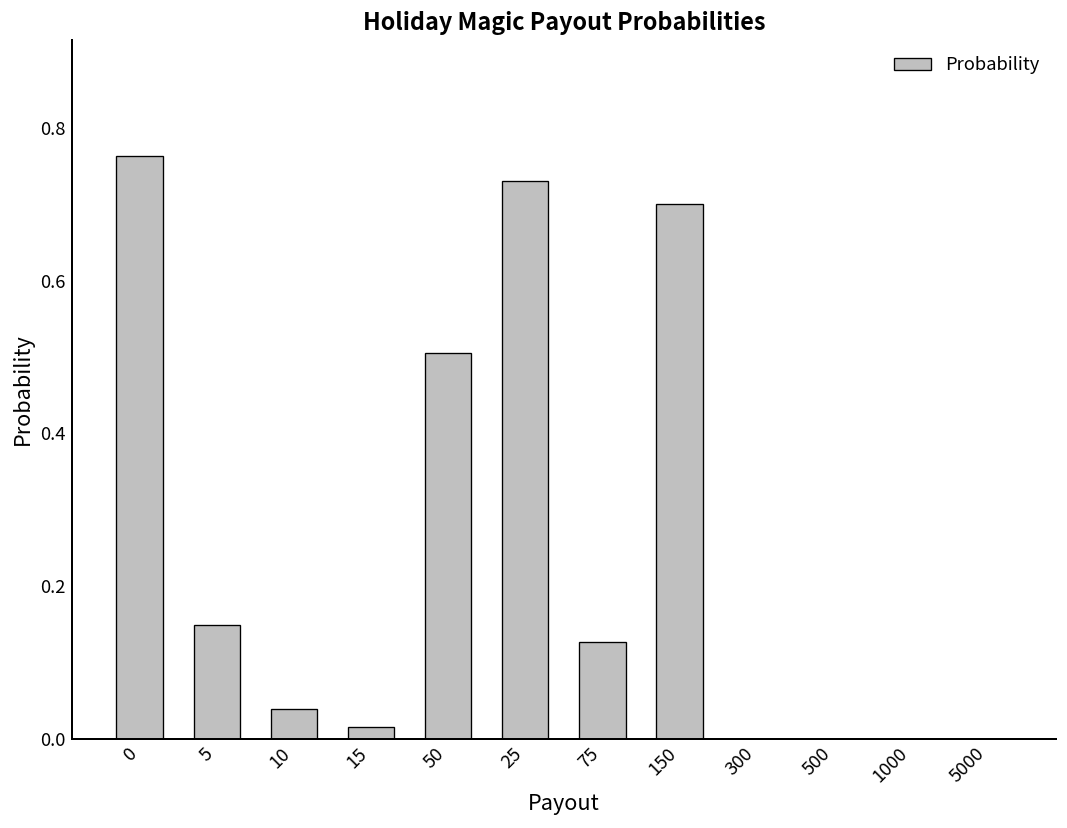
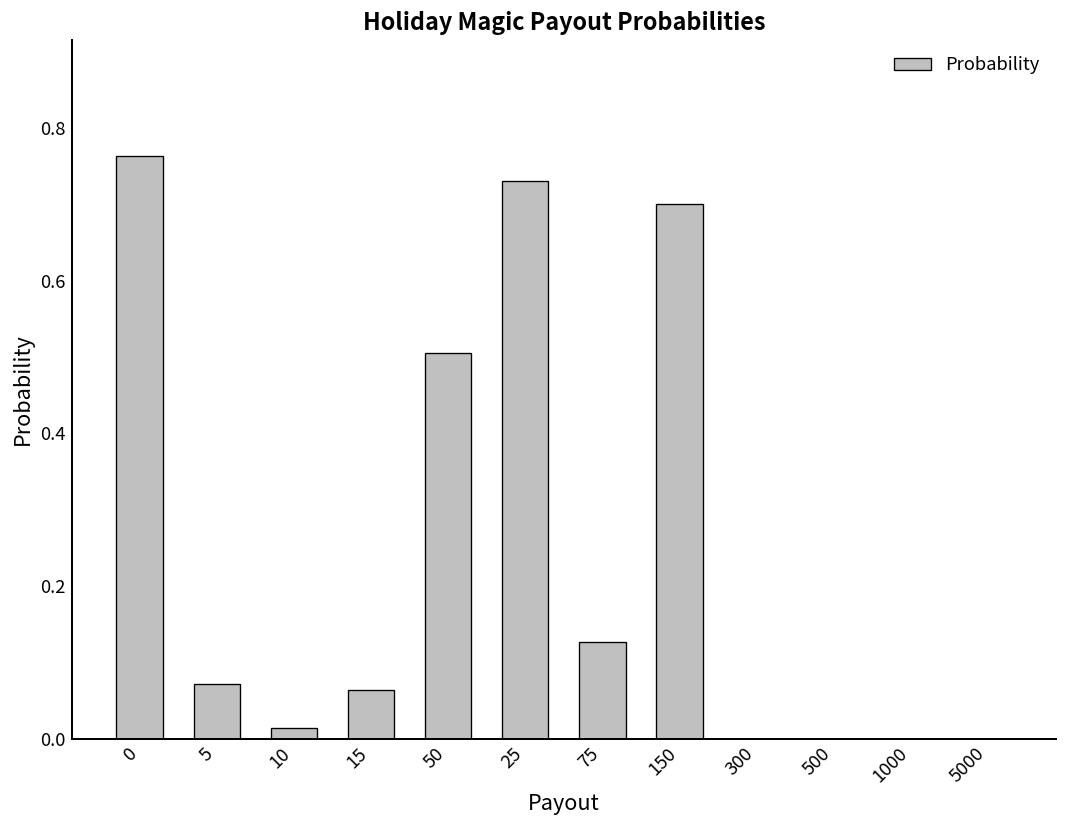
5: 0.15 -> 0.07
10: 0.04 -> 0.01
15: 0.01 -> 0.06
